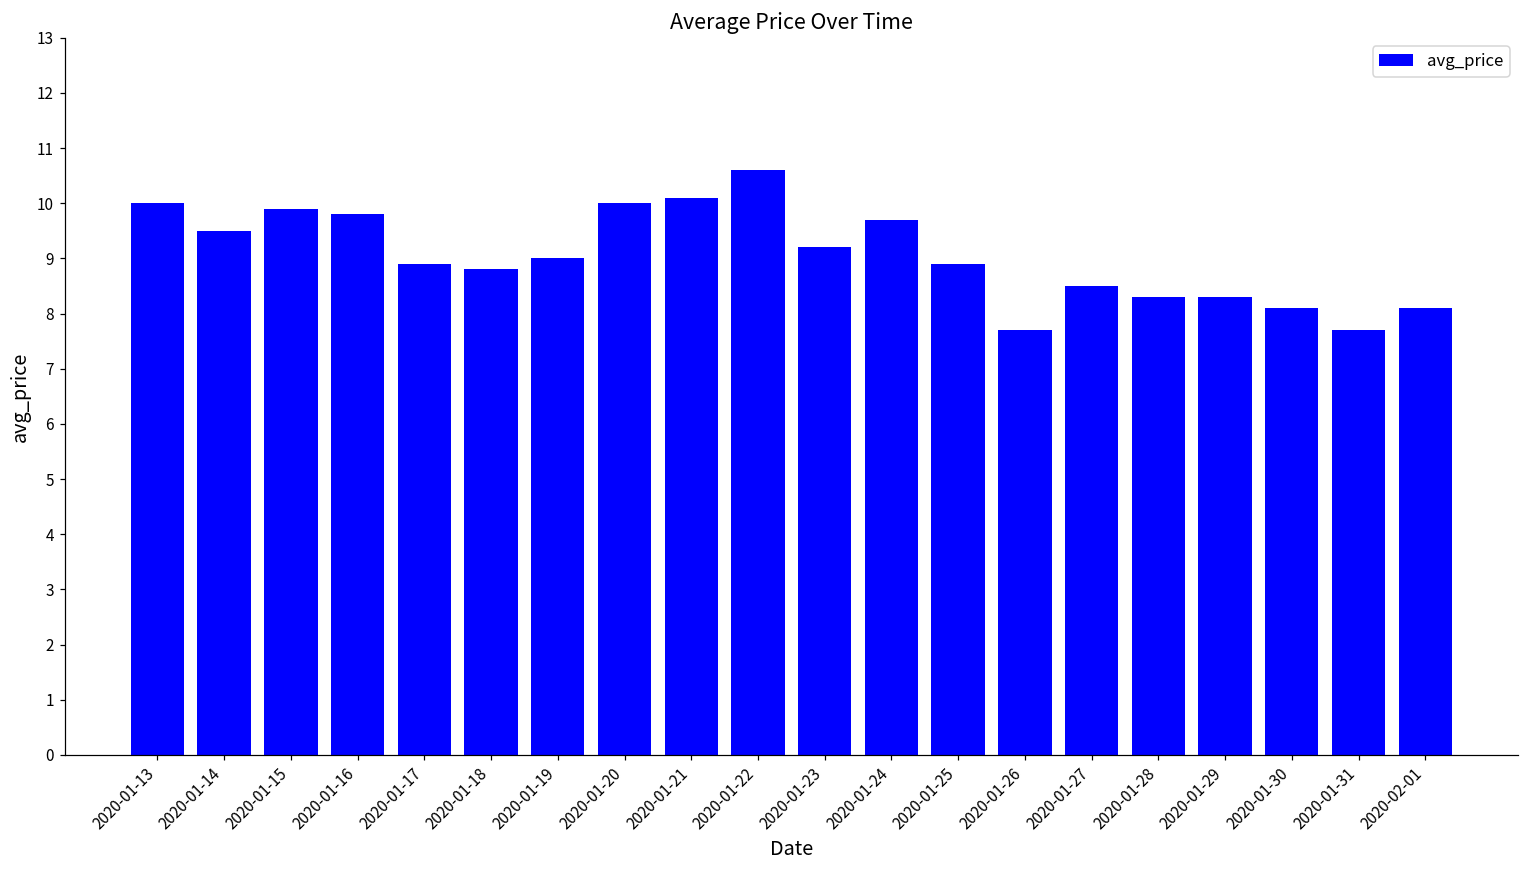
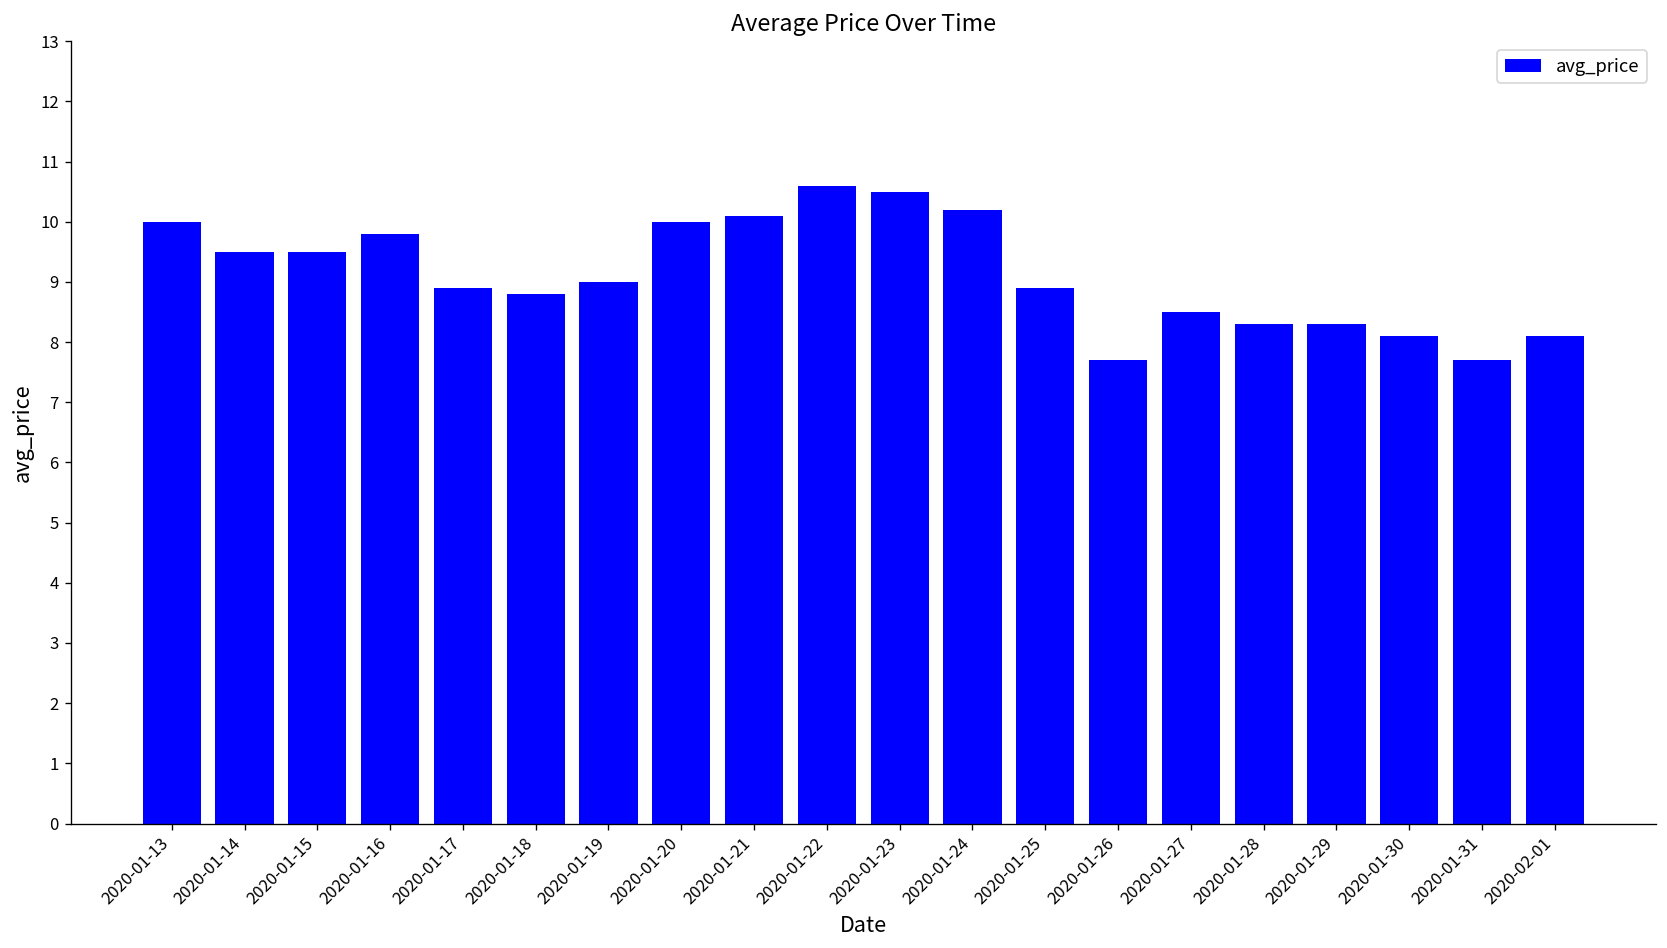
2020-01-15: 9.9 -> 9.5
2020-01-23: 9.2 -> 10.5
2020-01-24: 9.7 -> 10.2
